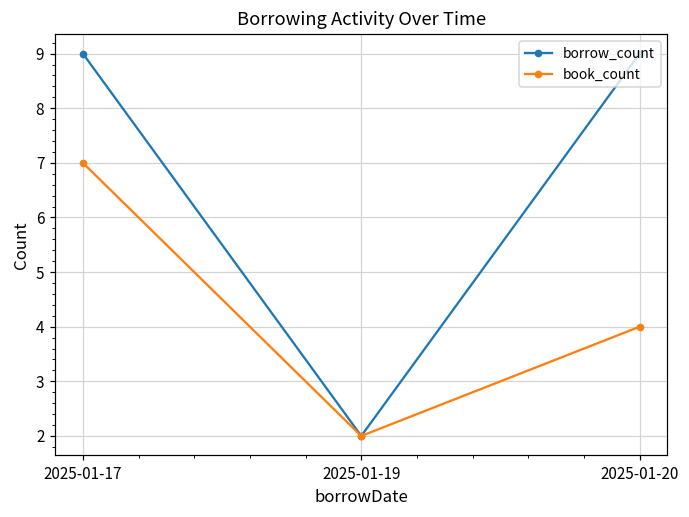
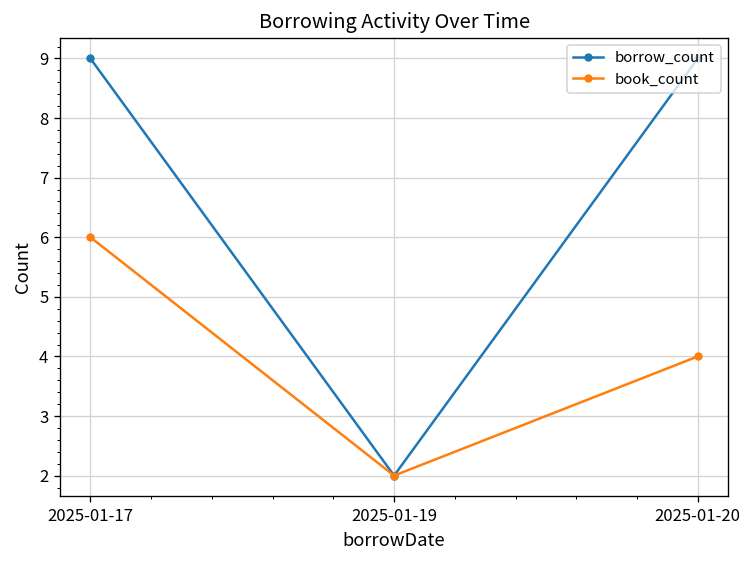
book_count, 2025-01-17: 7 -> 6
